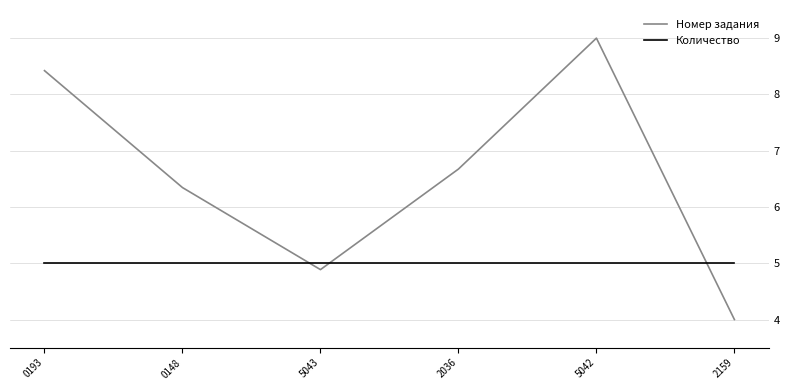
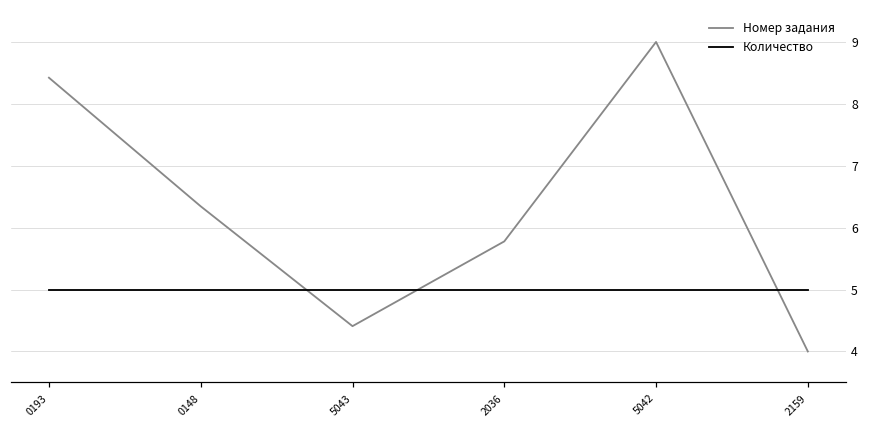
Номер задания, 5043: 4.9 -> 4.4
Номер задания, 2036: 6.7 -> 5.8
